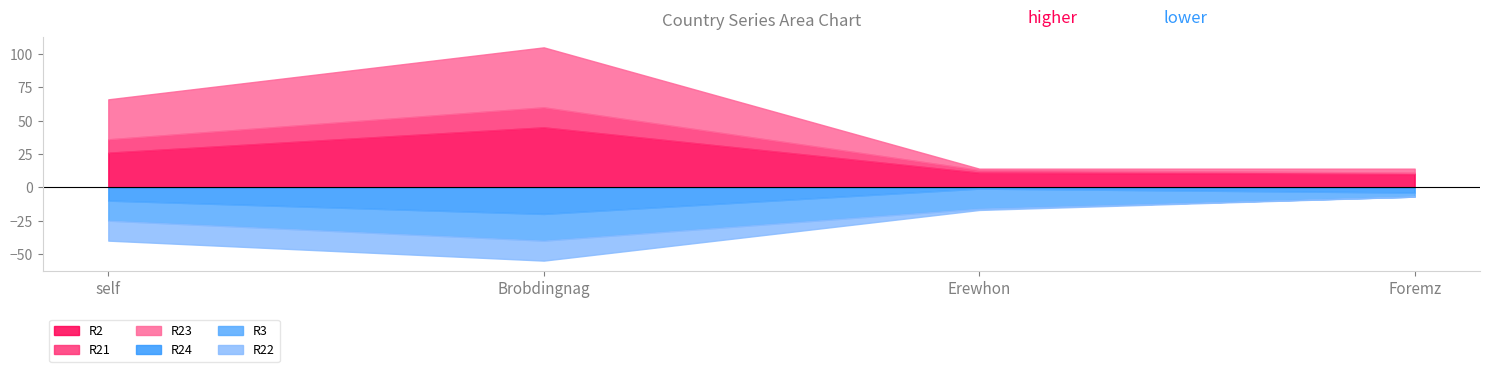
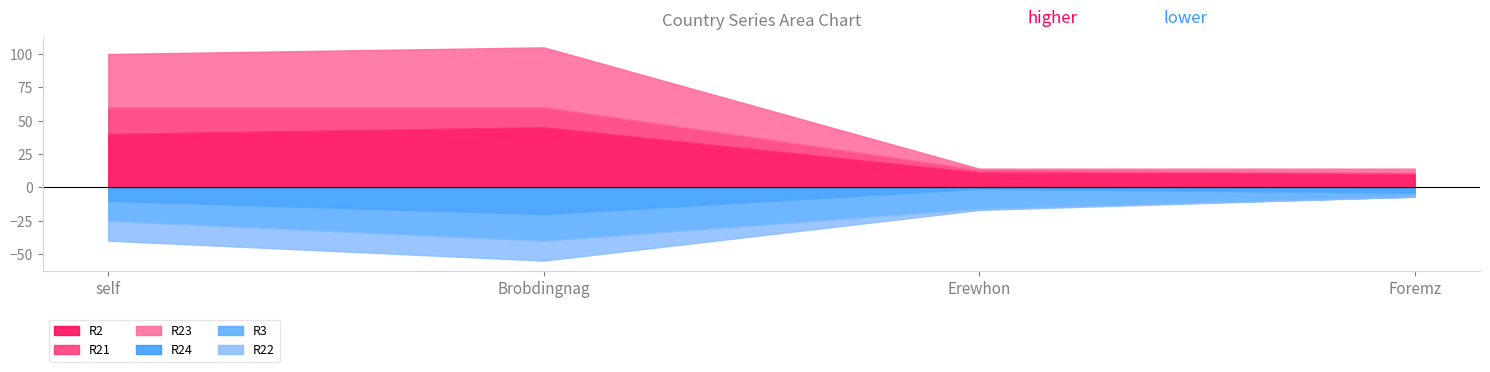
R2, self: 26 -> 40
R21, self: 10 -> 20
R23, self: 30 -> 40
